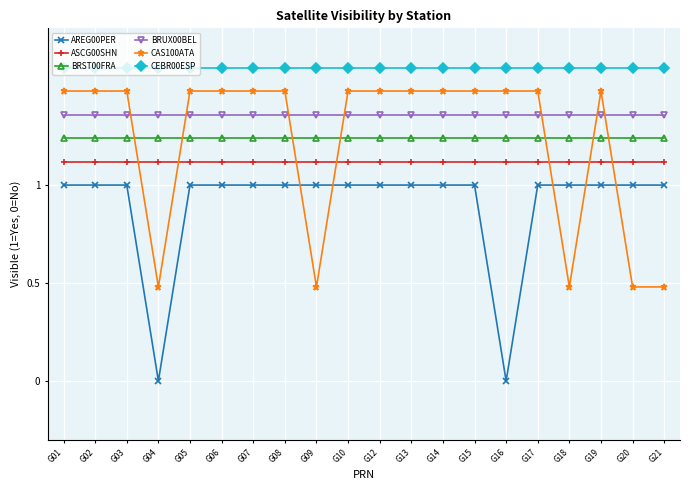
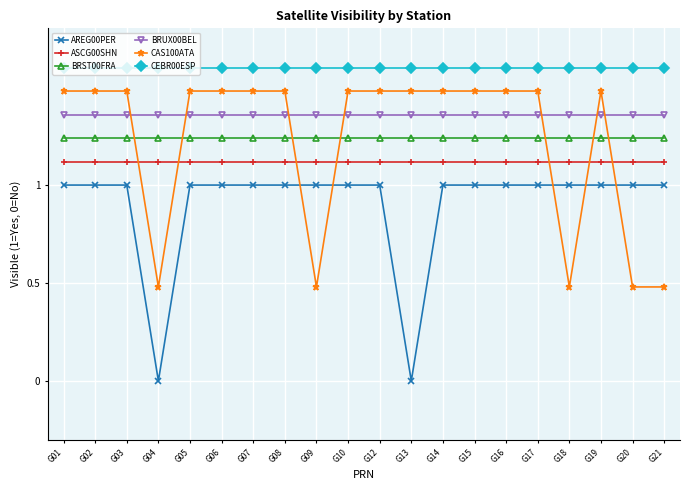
AREG00PER, G13: 1 -> 0
AREG00PER, G16: 0 -> 1
